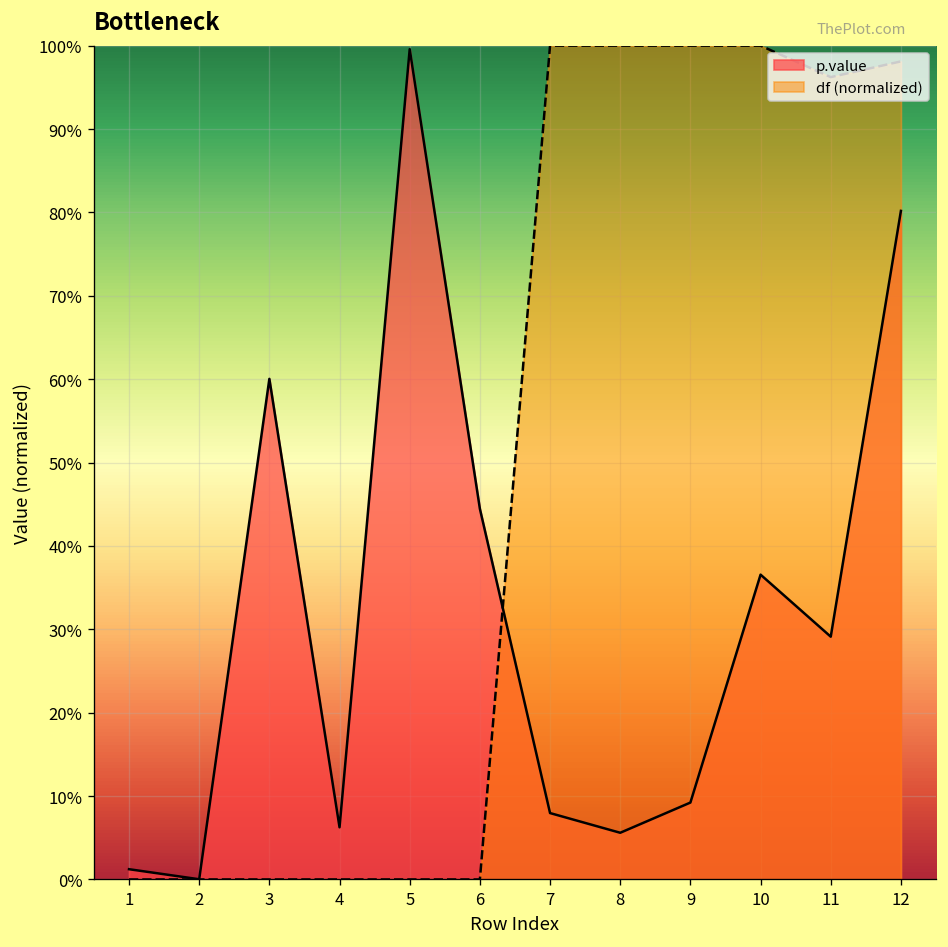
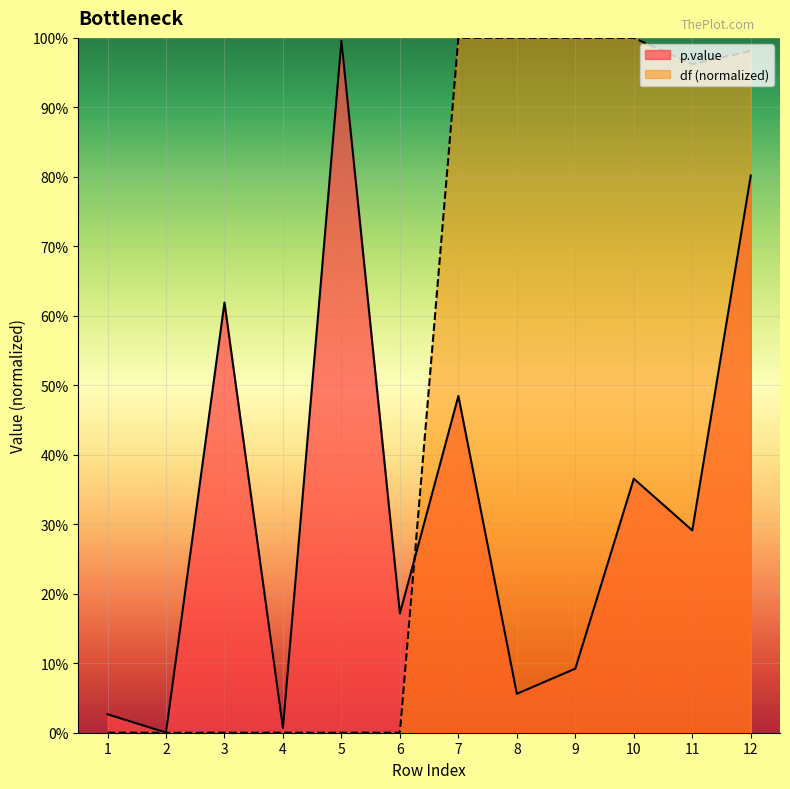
p.value, 1: 1% -> 3%
p.value, 3: 60% -> 62%
p.value, 4: 6% -> 1%
p.value, 6: 44% -> 17%
p.value, 7: 8% -> 48%
